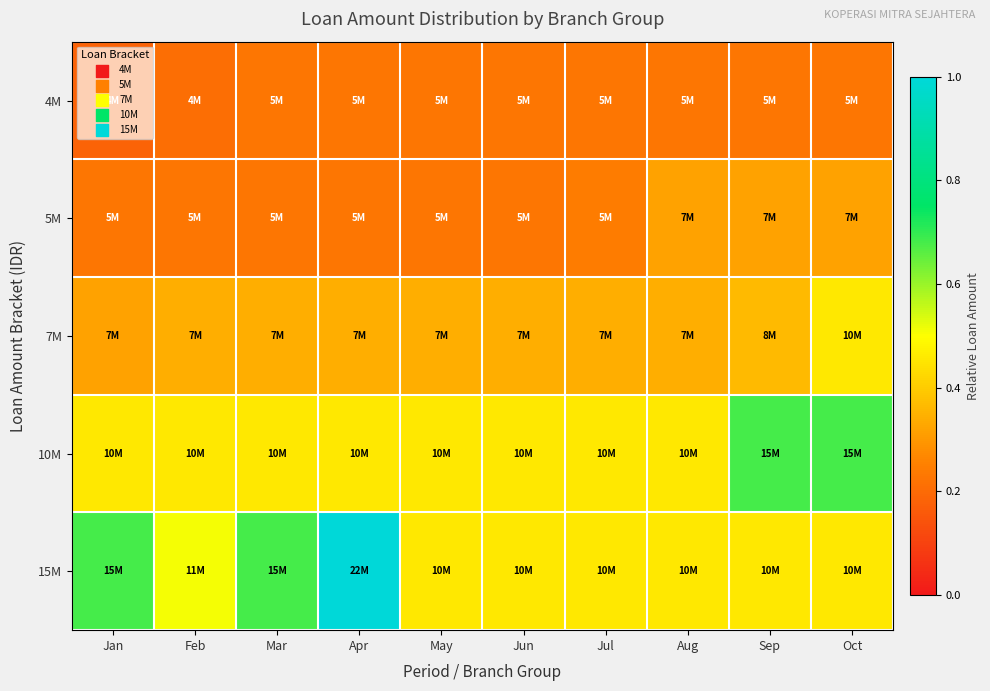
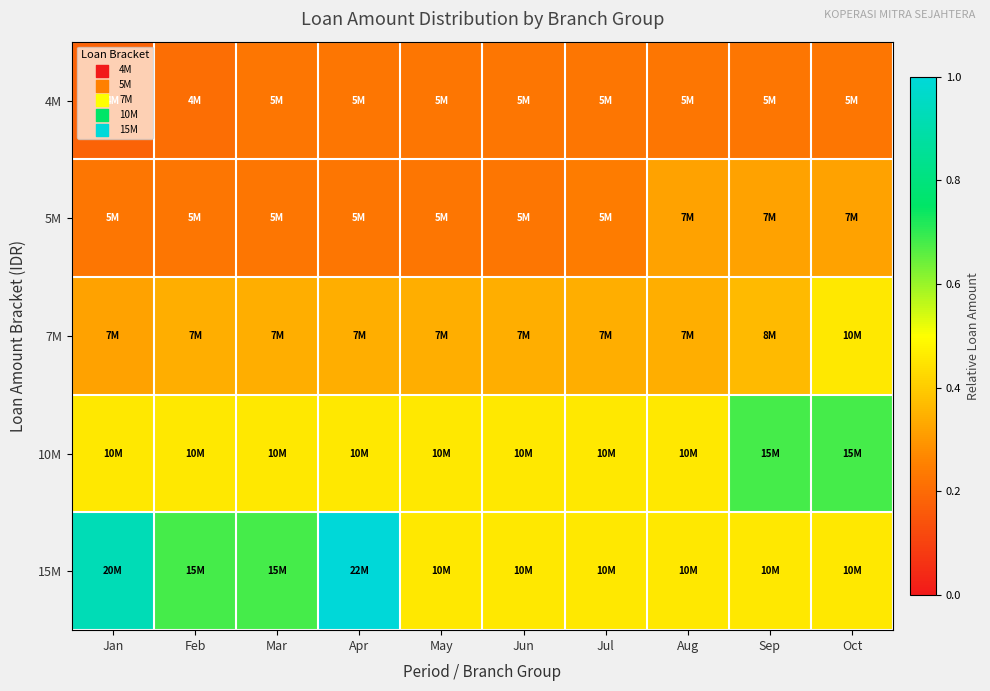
15M, Jan: 15M -> 20M
15M, Feb: 11M -> 15M
